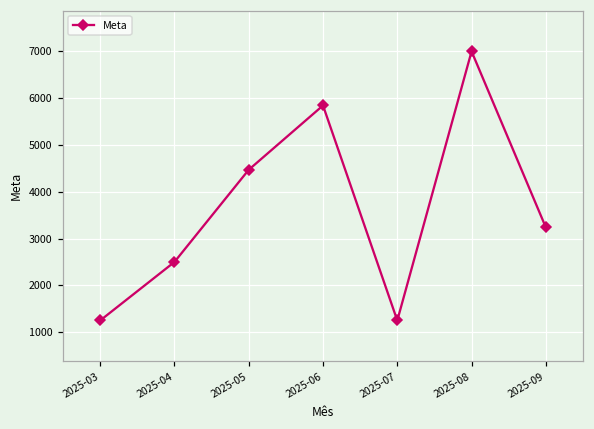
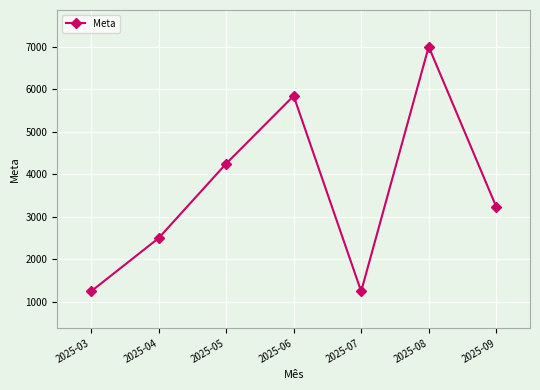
2025-05: 4500 -> 4300
